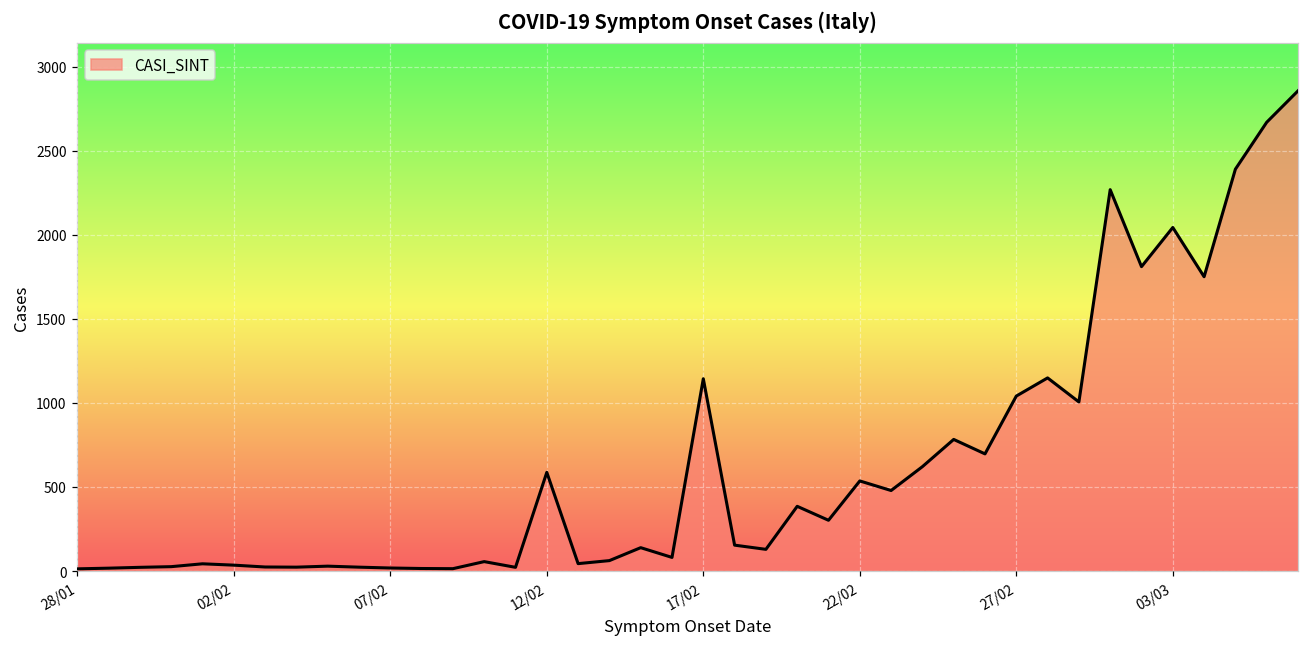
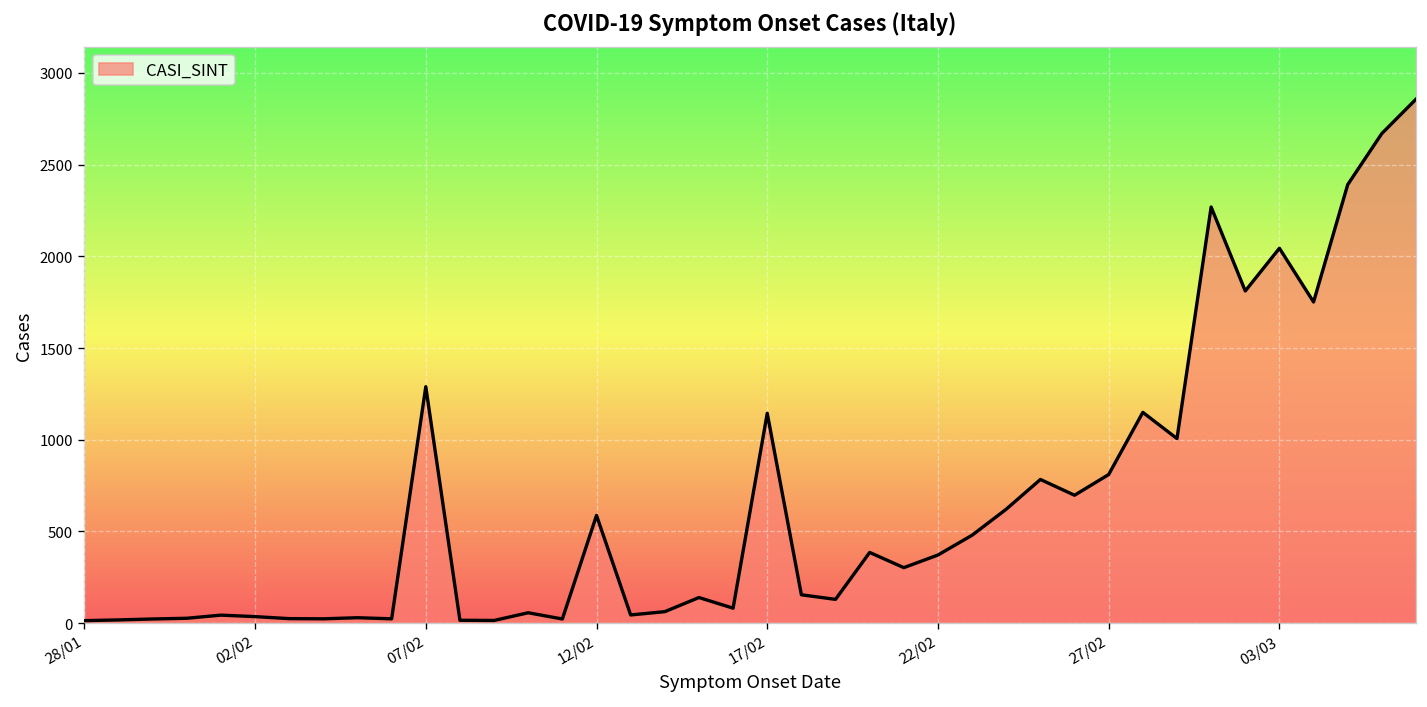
07/02: 20 -> 1290
22/02: 540 -> 370
27/02: 1040 -> 810
